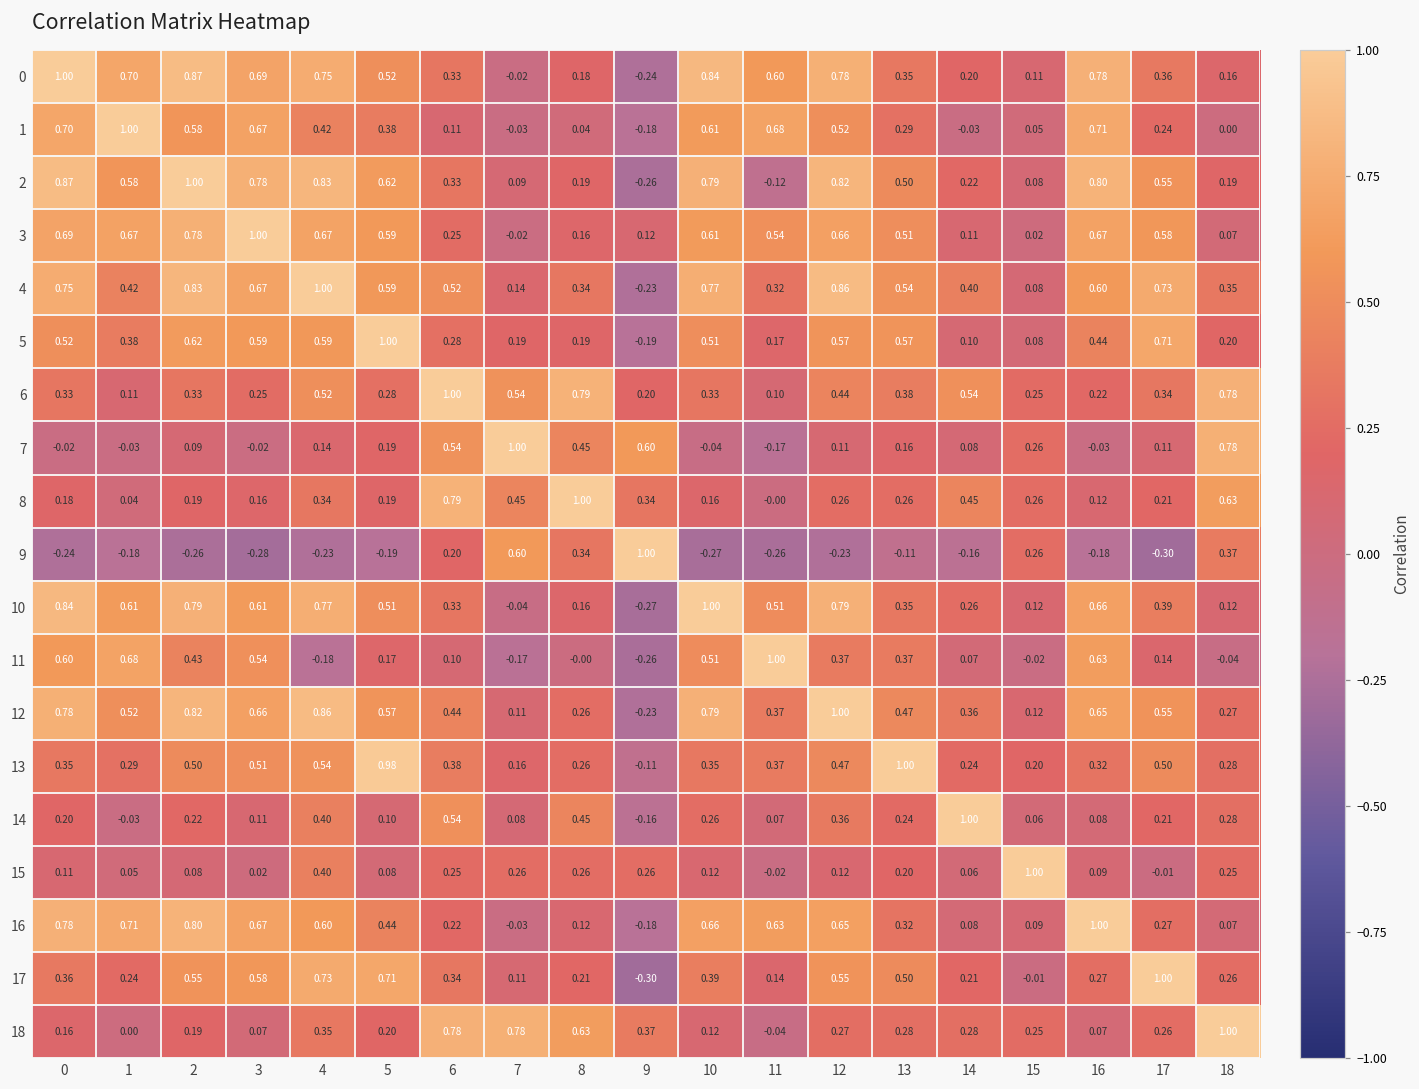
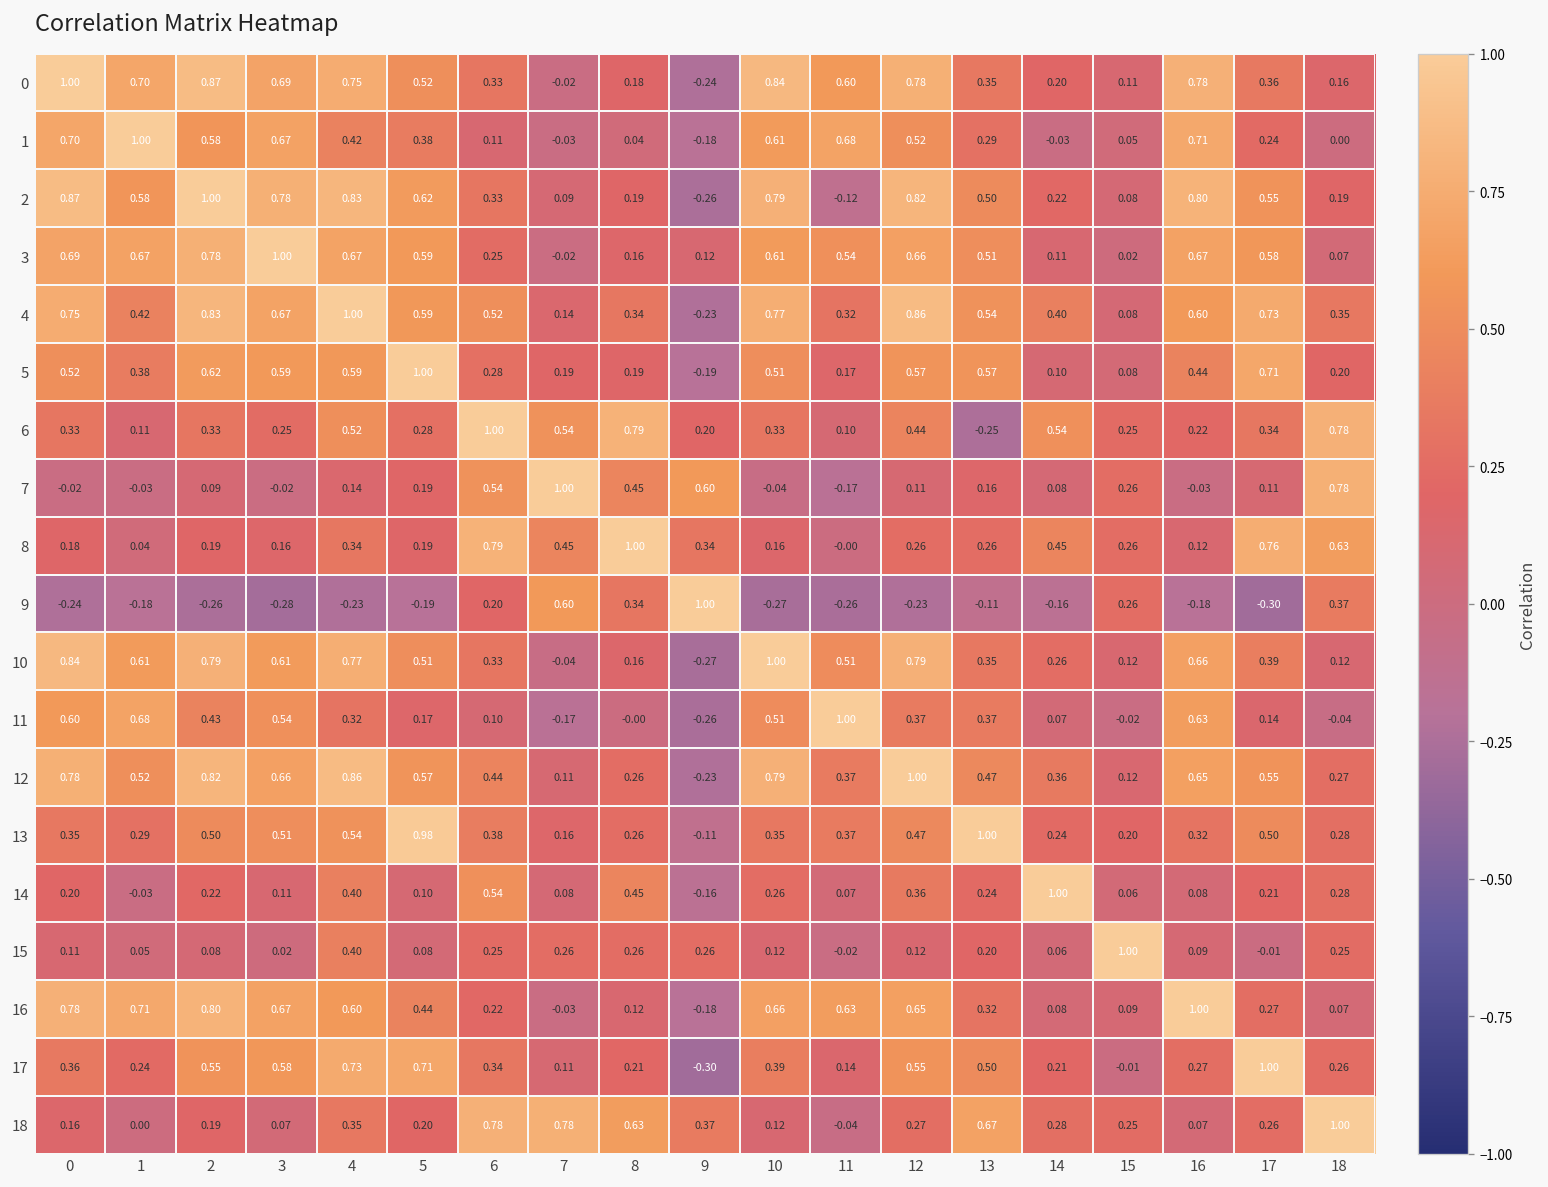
6, 13: 0.38 -> -0.25
8, 17: 0.21 -> 0.76
11, 4: -0.18 -> 0.32
18, 13: 0.28 -> 0.67
